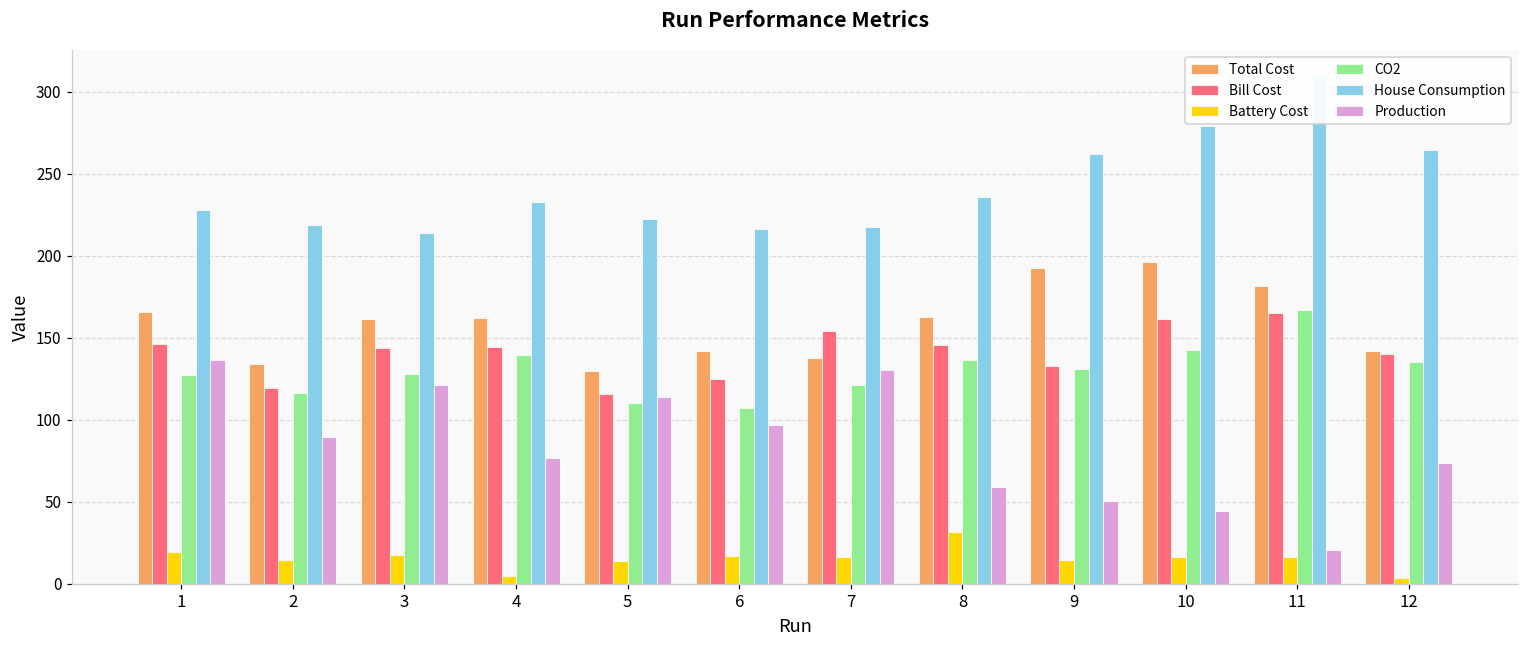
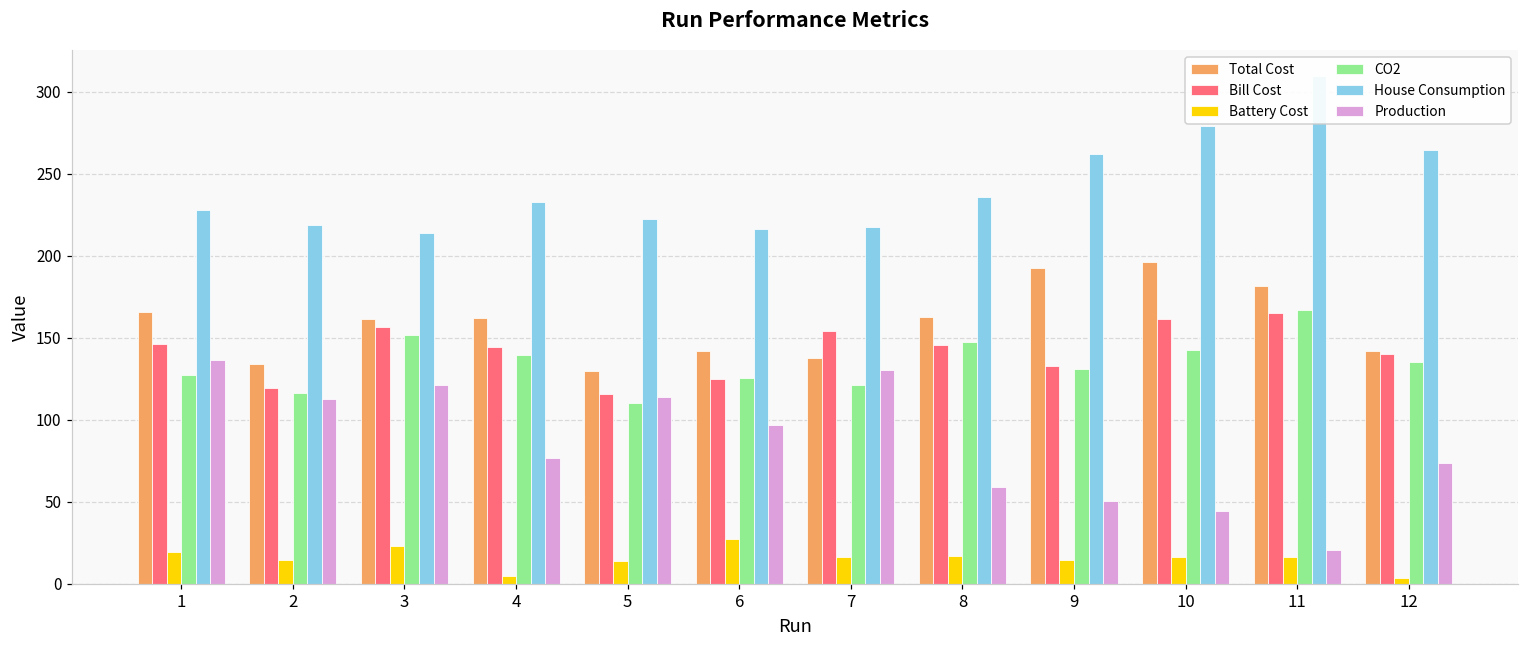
Production, 2: 89 -> 112
Bill Cost, 3: 144 -> 157
Battery Cost, 3: 17 -> 23
CO2, 3: 128 -> 152
Battery Cost, 6: 17 -> 27
CO2, 6: 107 -> 126
Battery Cost, 8: 32 -> 17
CO2, 8: 136 -> 148
